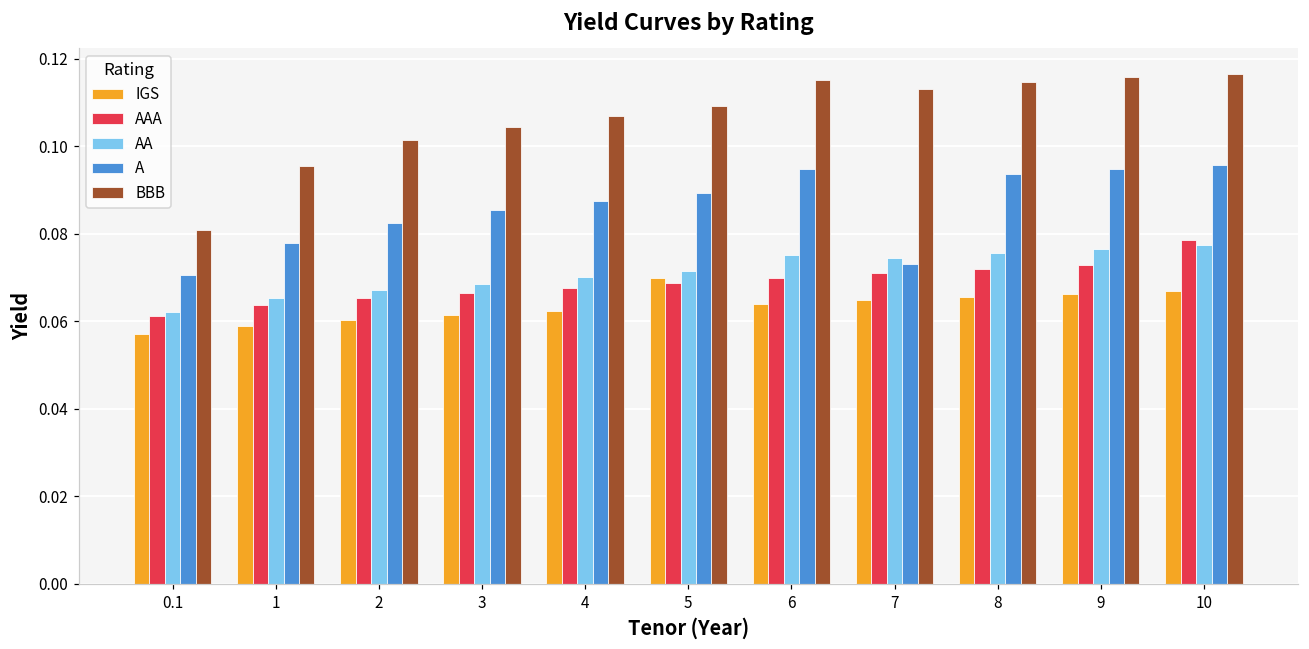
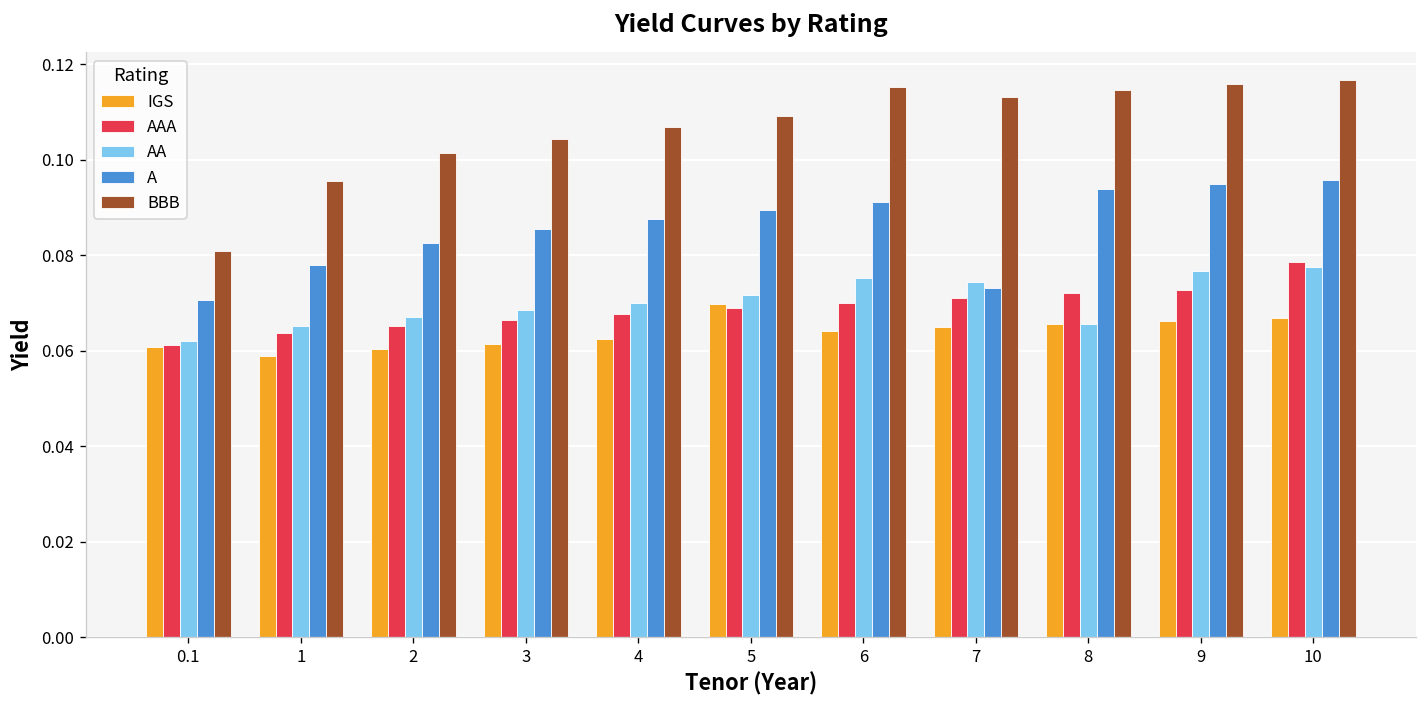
IGS, 0.1: 0.057 -> 0.061
A, 6: 0.095 -> 0.091
AA, 8: 0.076 -> 0.066
